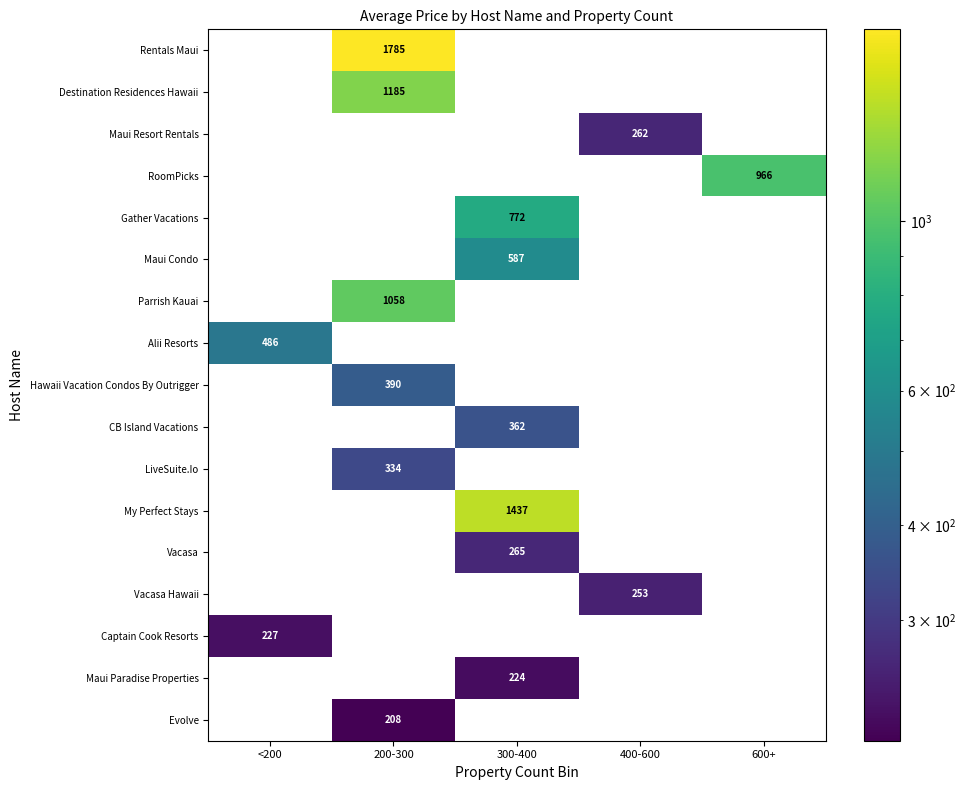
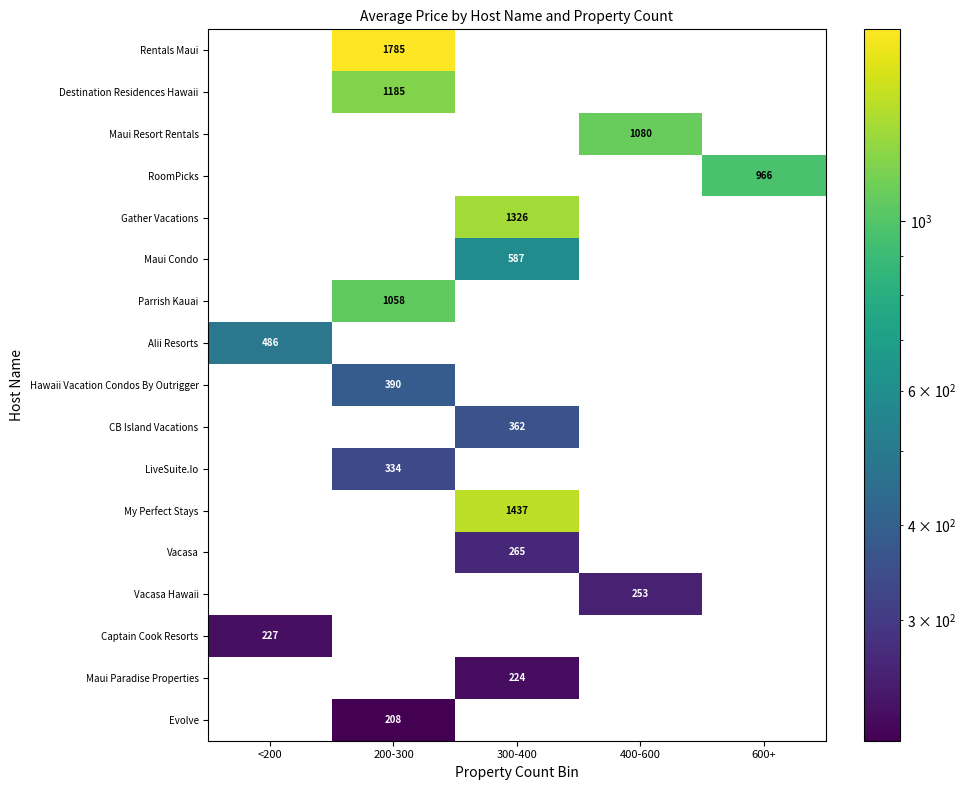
Maui Resort Rentals, 400-600: 262 -> 1080
Gather Vacations, 300-400: 772 -> 1326
